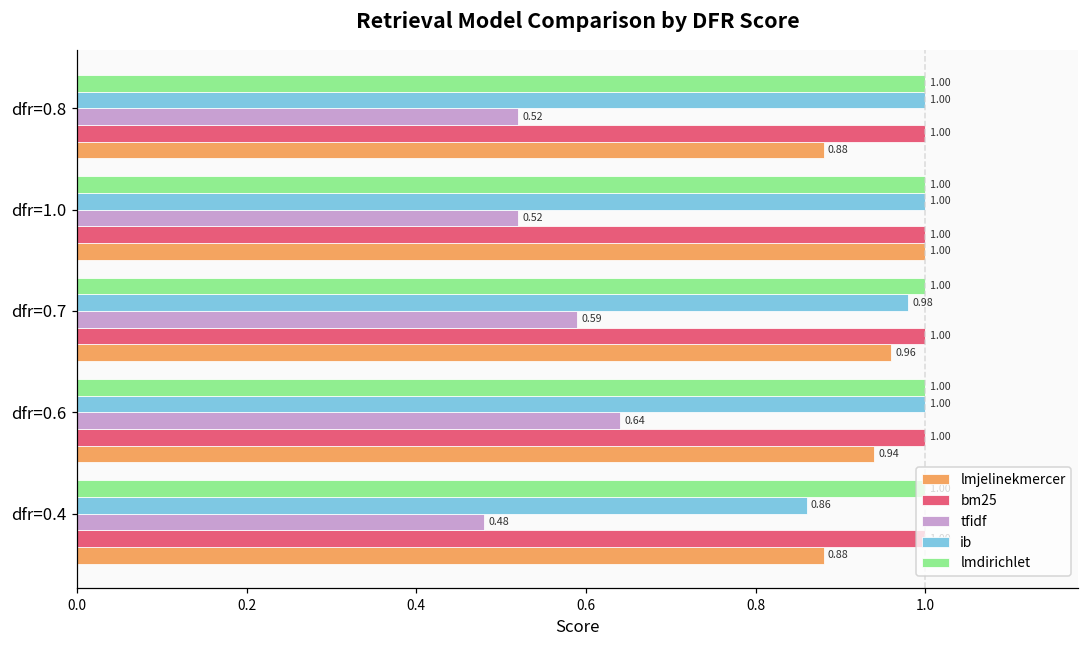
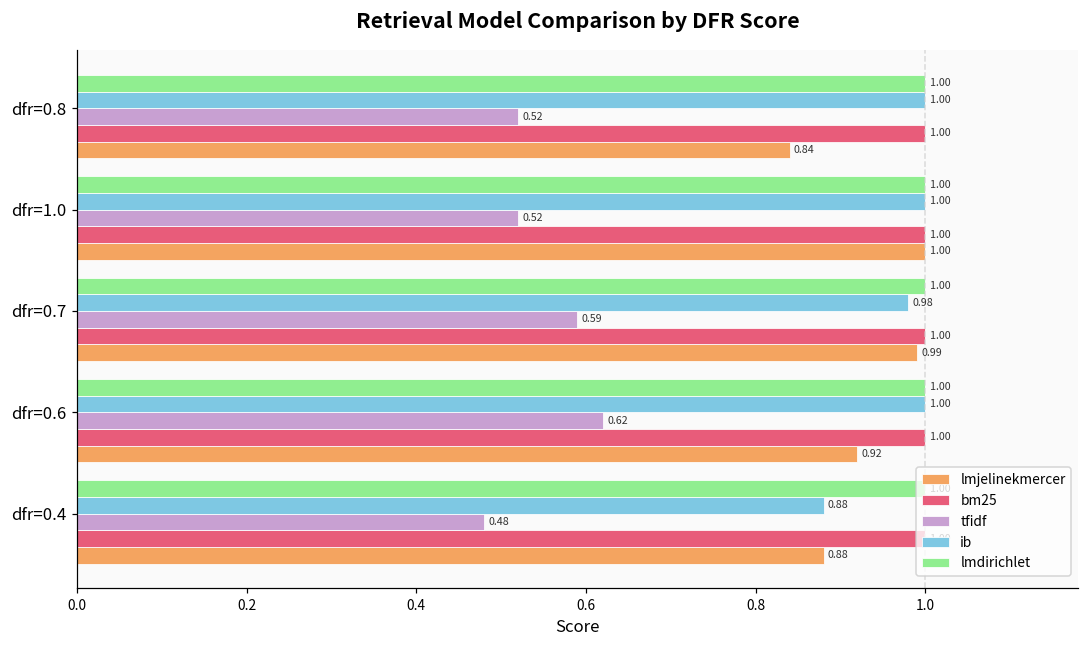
lmjelinekmercer, dfr=0.8: 0.88 -> 0.84
lmjelinekmercer, dfr=0.7: 0.96 -> 0.99
tfidf, dfr=0.6: 0.64 -> 0.62
lmjelinekmercer, dfr=0.6: 0.94 -> 0.92
ib, dfr=0.4: 0.86 -> 0.88
